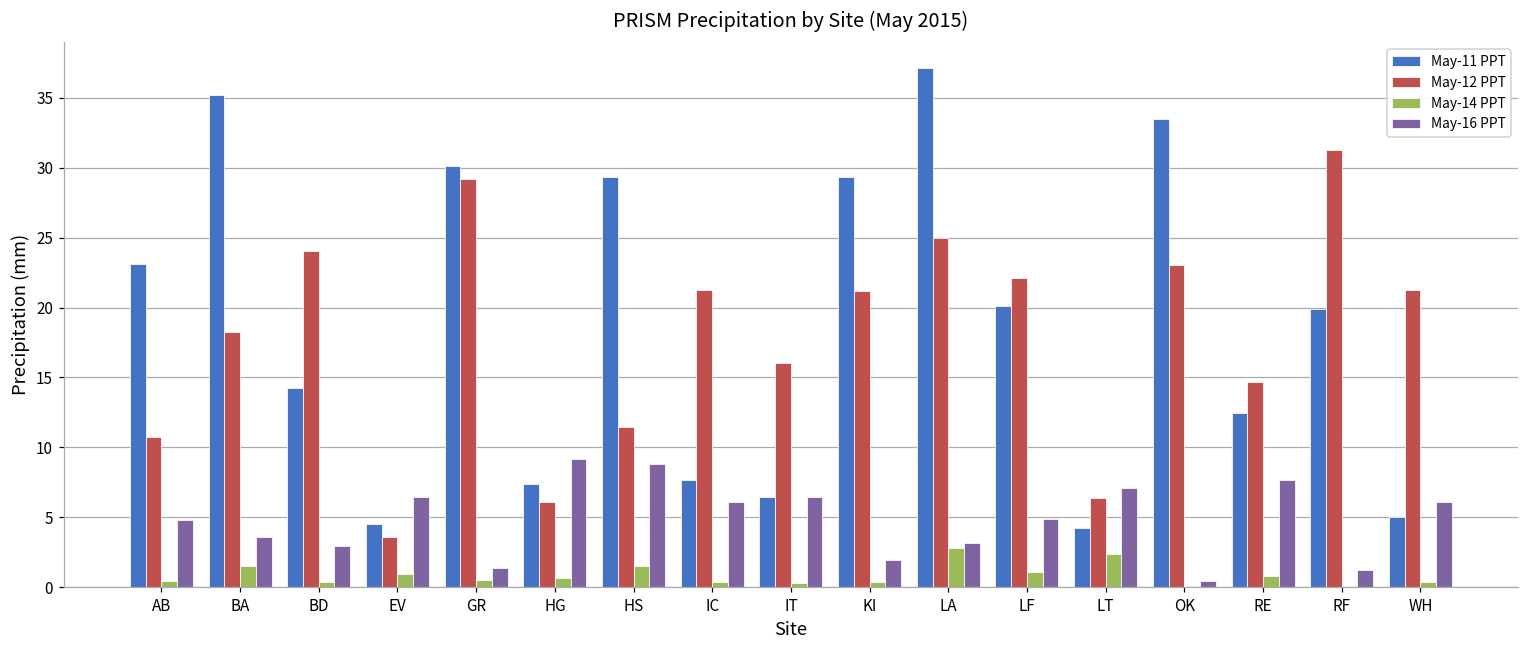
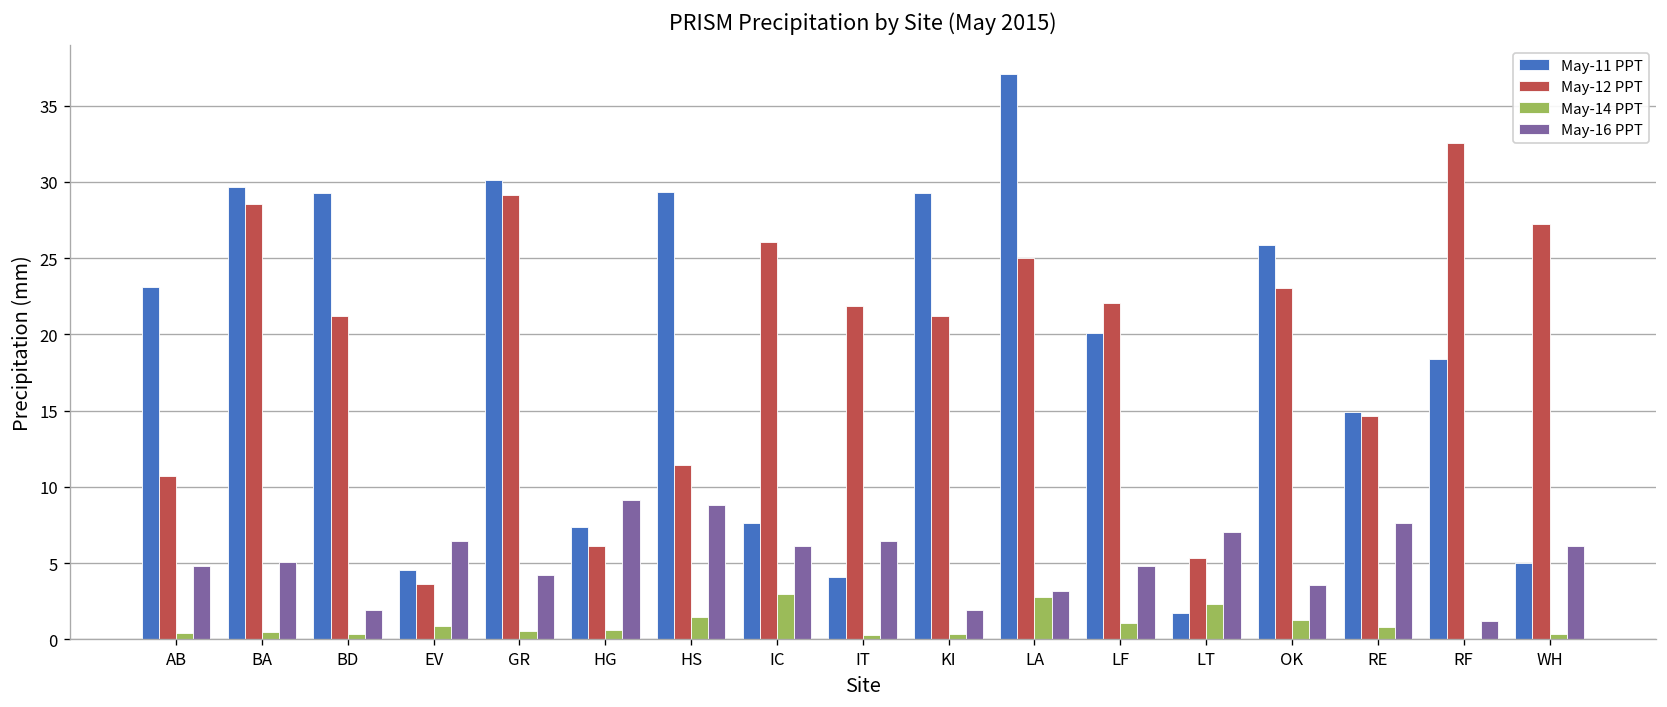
May-11 PPT, BA: 35.2 -> 29.7
May-12 PPT, BA: 18.2 -> 28.6
May-14 PPT, BA: 1.5 -> 0.5
May-16 PPT, BA: 3.6 -> 5.0
May-11 PPT, BD: 14.3 -> 29.3
May-12 PPT, BD: 24.0 -> 21.2
May-16 PPT, BD: 3.0 -> 1.9
May-16 PPT, GR: 1.3 -> 4.2
May-12 PPT, IC: 21.3 -> 26.1
May-14 PPT, IC: 0.3 -> 3.0
May-11 PPT, IT: 6.5 -> 4.1
May-12 PPT, IT: 16.0 -> 21.9
May-11 PPT, LT: 4.2 -> 1.8
May-12 PPT, LT: 6.4 -> 5.3
May-11 PPT, OK: 33.5 -> 25.8
May-14 PPT, OK: 0.1 -> 1.3
May-16 PPT, OK: 0.5 -> 3.6
May-11 PPT, RE: 12.5 -> 14.9
May-11 PPT, RF: 19.9 -> 18.4
May-12 PPT, RF: 31.3 -> 32.5
May-12 PPT, WH: 21.3 -> 27.2
